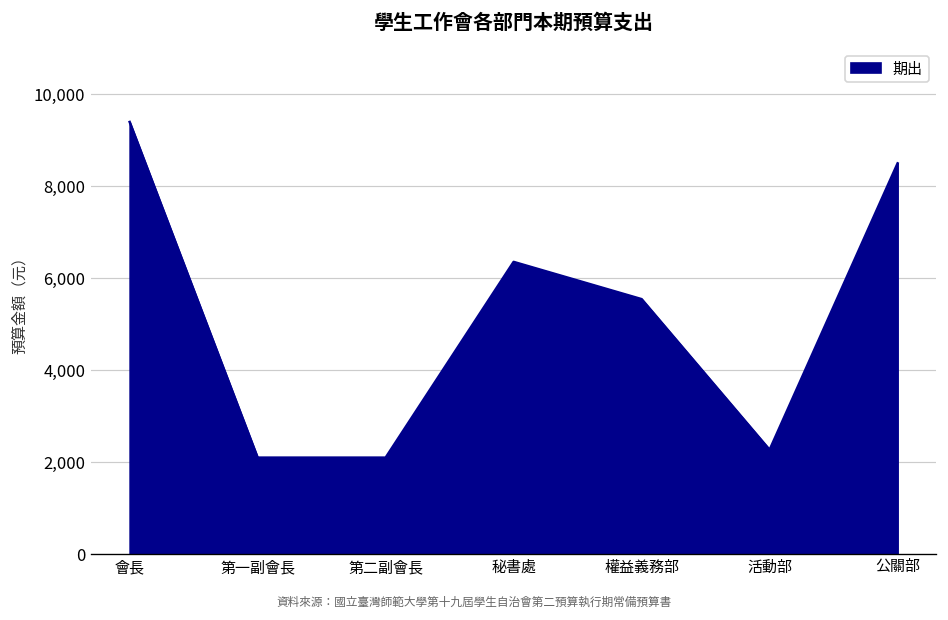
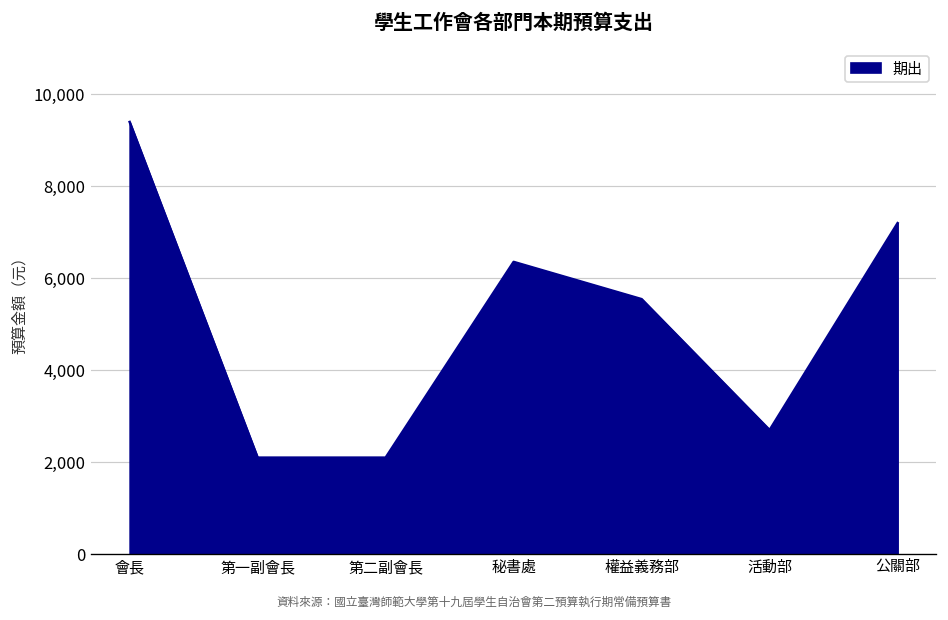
活動部: 2,300 -> 2,700
公關部: 8,500 -> 7,200
